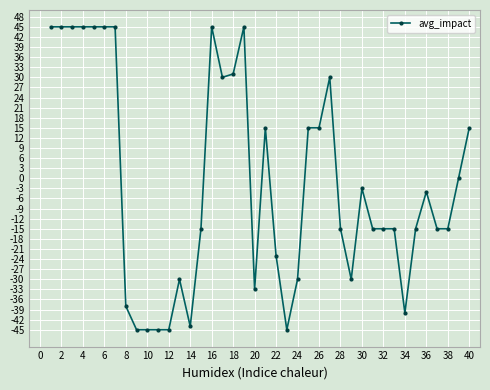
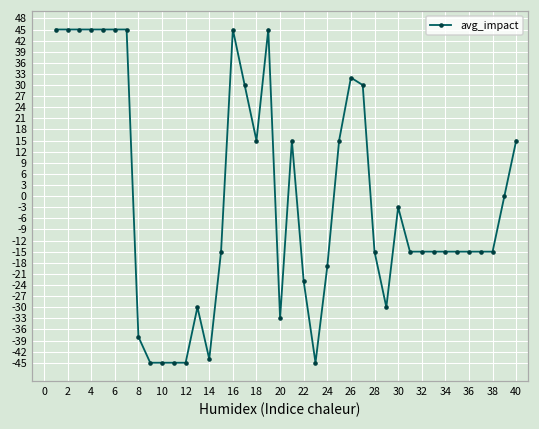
18: 31 -> 15
24: -30 -> -19
26: 15 -> 32
34: -40 -> -15
36: -4 -> -15
